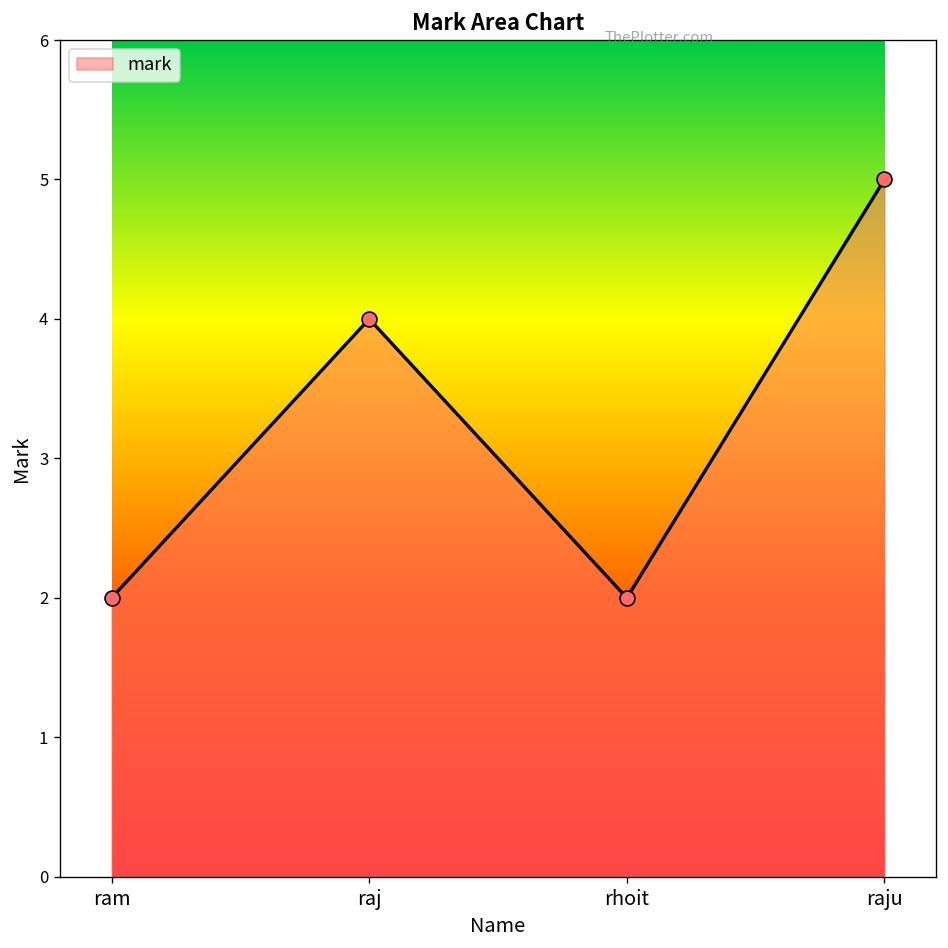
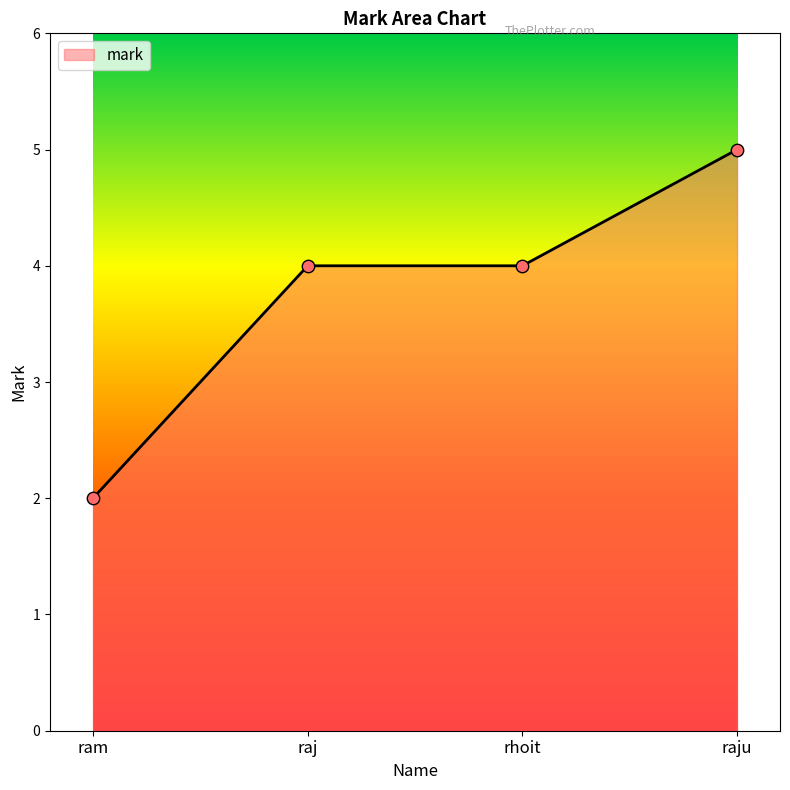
rhoit: 2 -> 4
